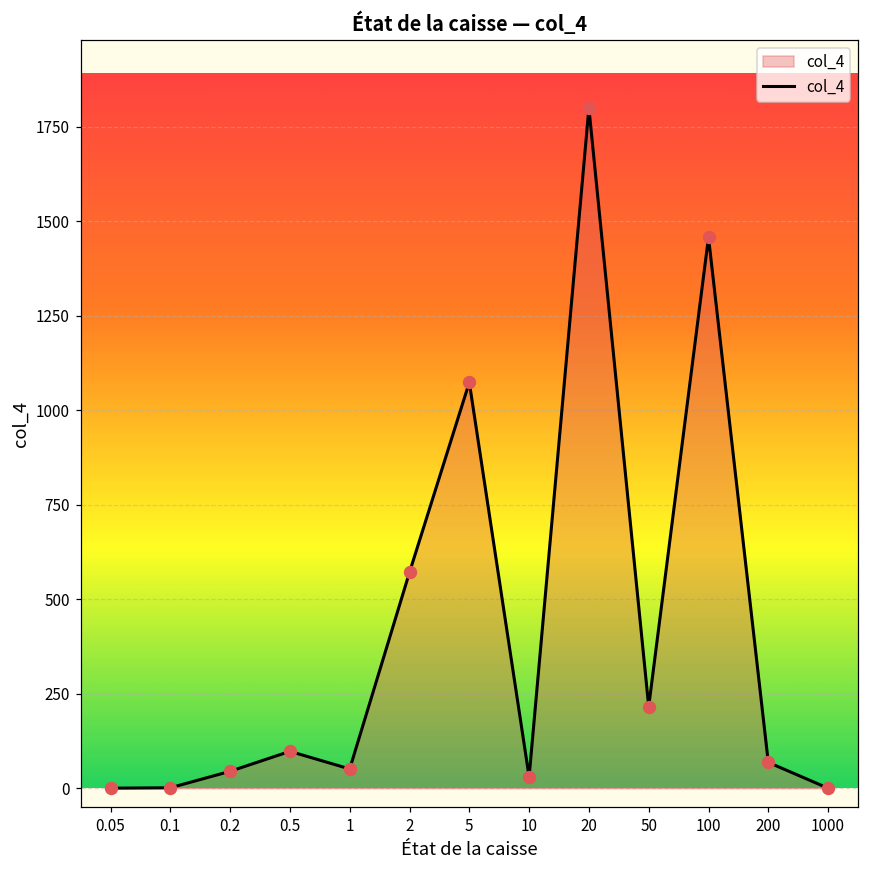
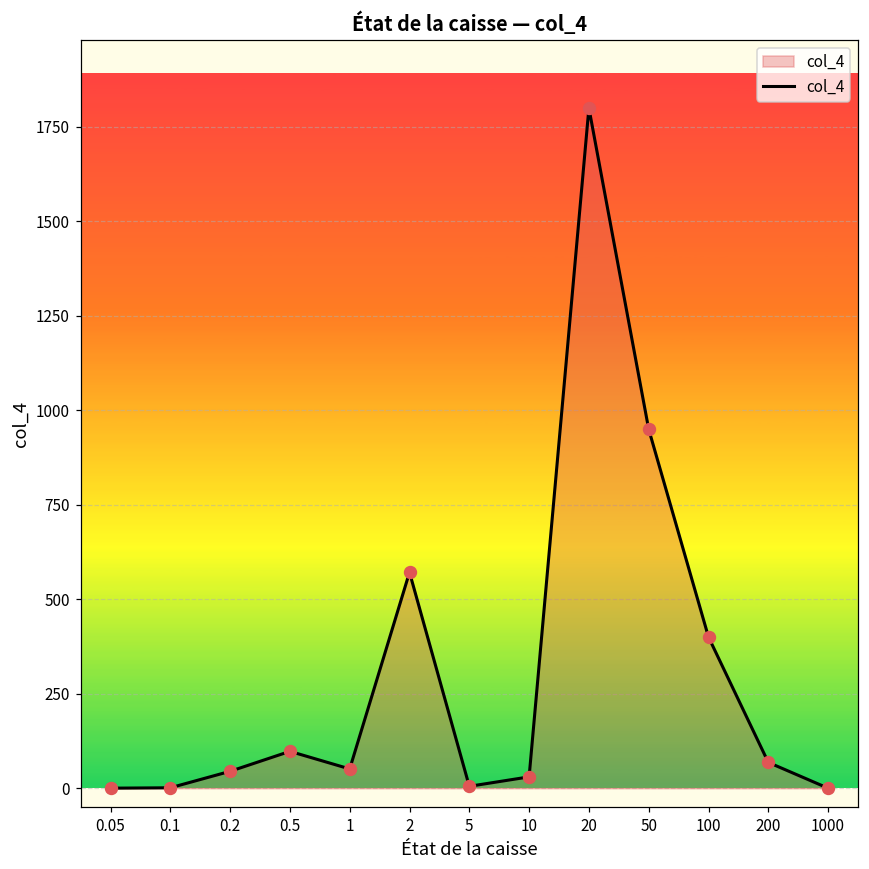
5: 1070 -> 10
50: 220 -> 950
100: 1460 -> 400
